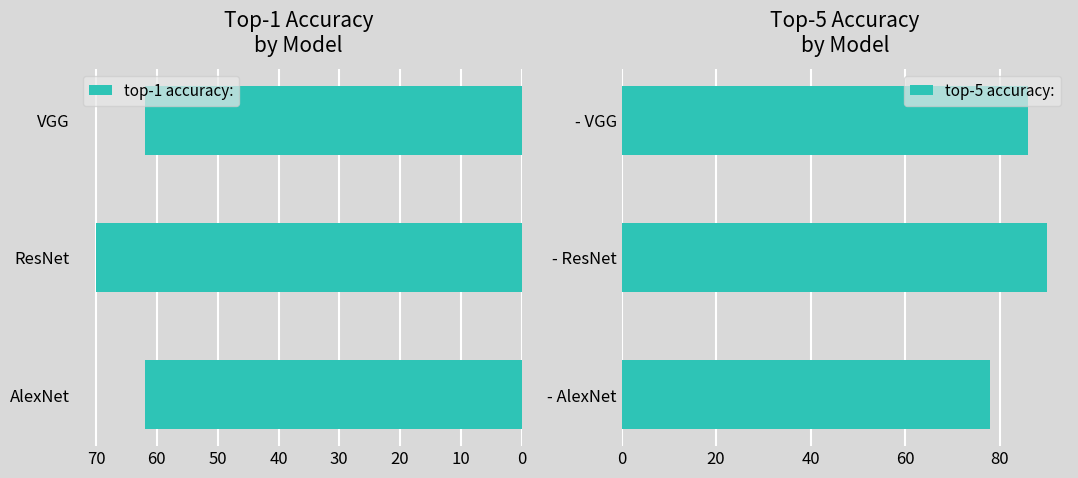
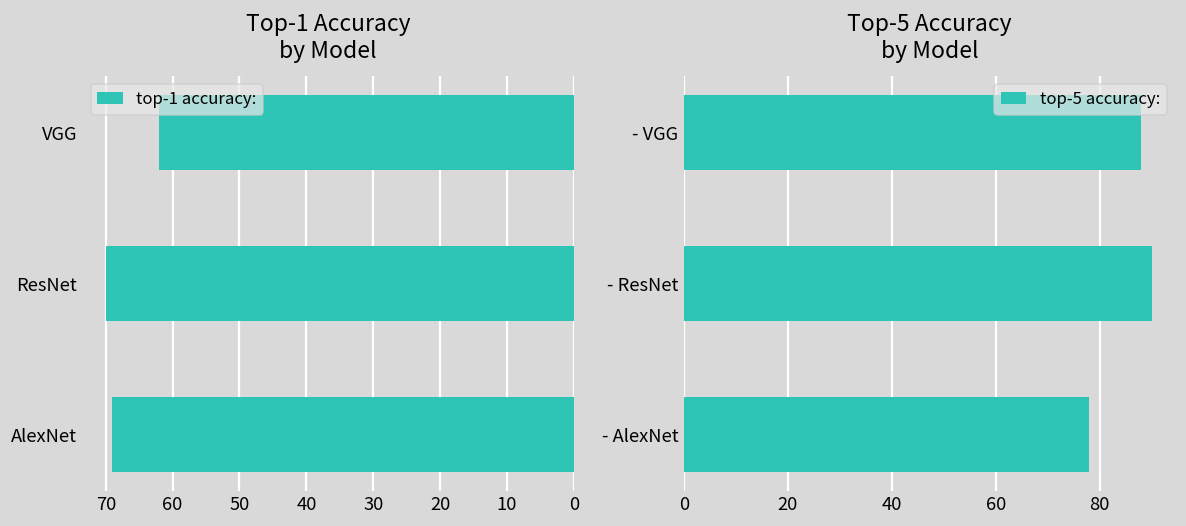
Top-1 Accuracy by Model, AlexNet: 62 -> 69
Top-5 Accuracy by Model, - VGG: 86 -> 88
